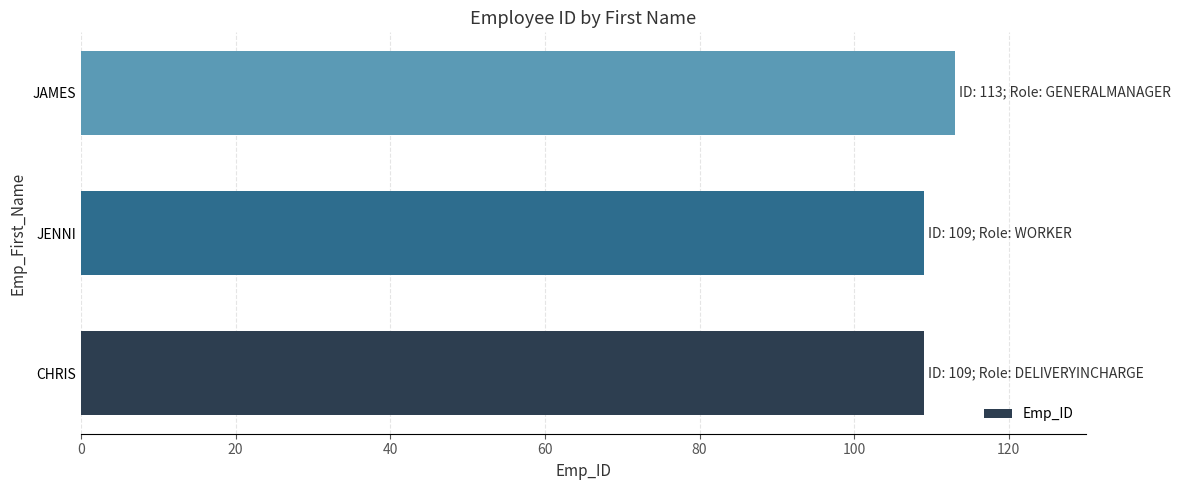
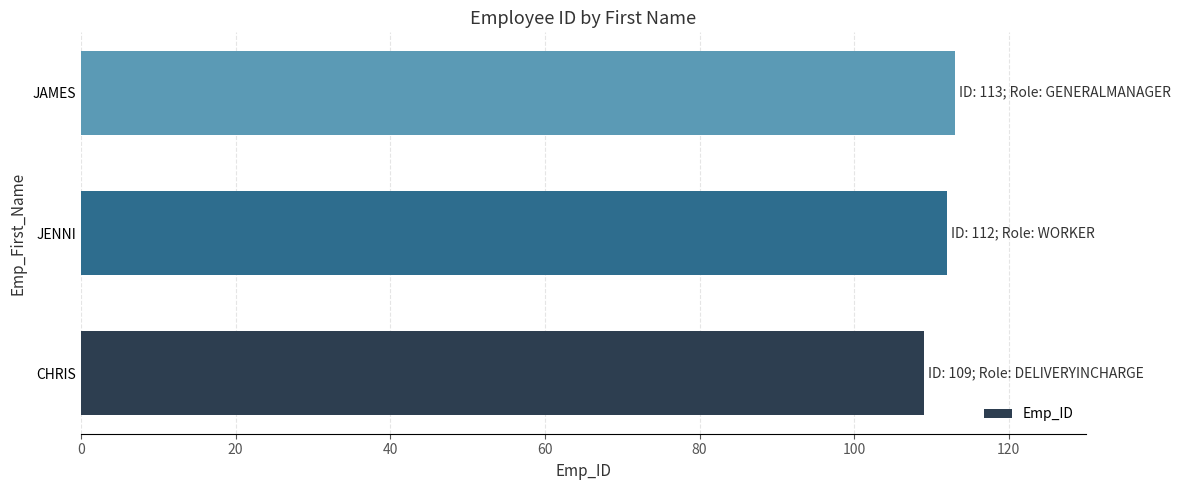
JENNI: 109; -> 112;
